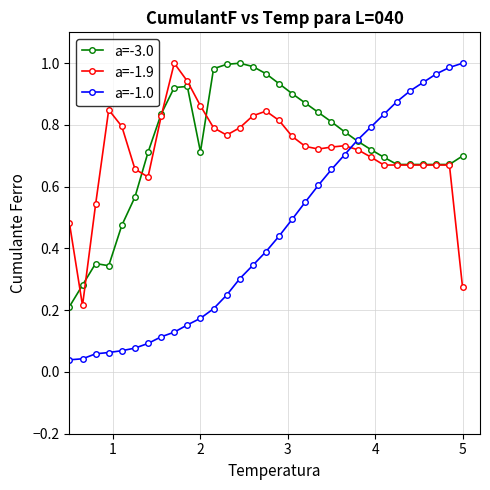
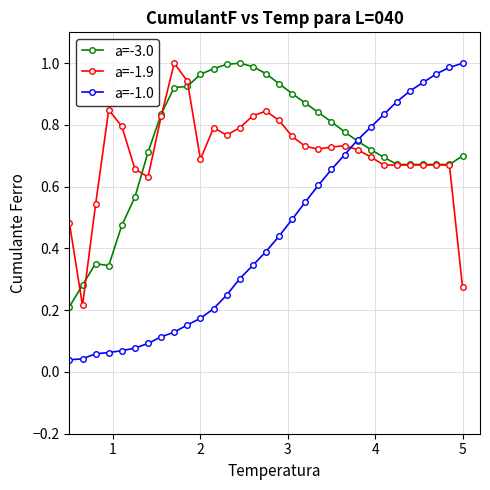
a=-3.0, 2: 0.71 -> 0.96
a=-1.9, 2: 0.86 -> 0.69
